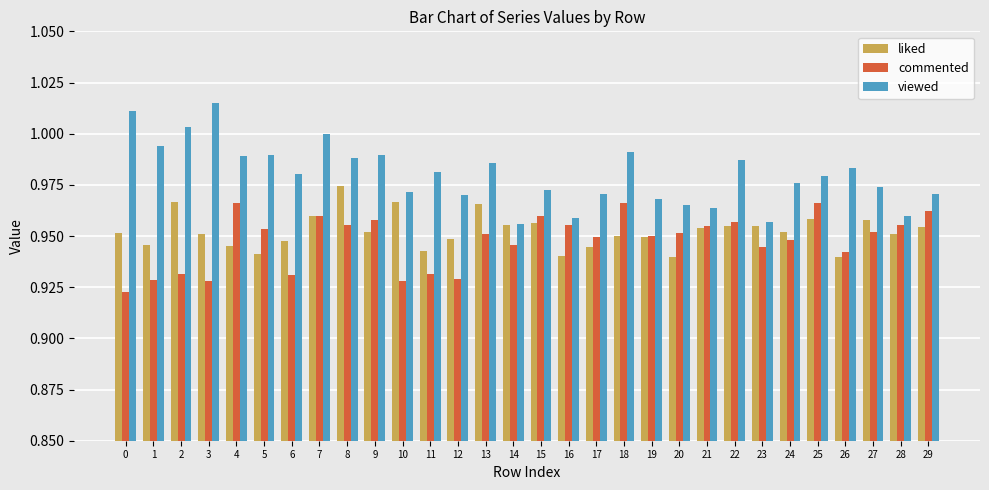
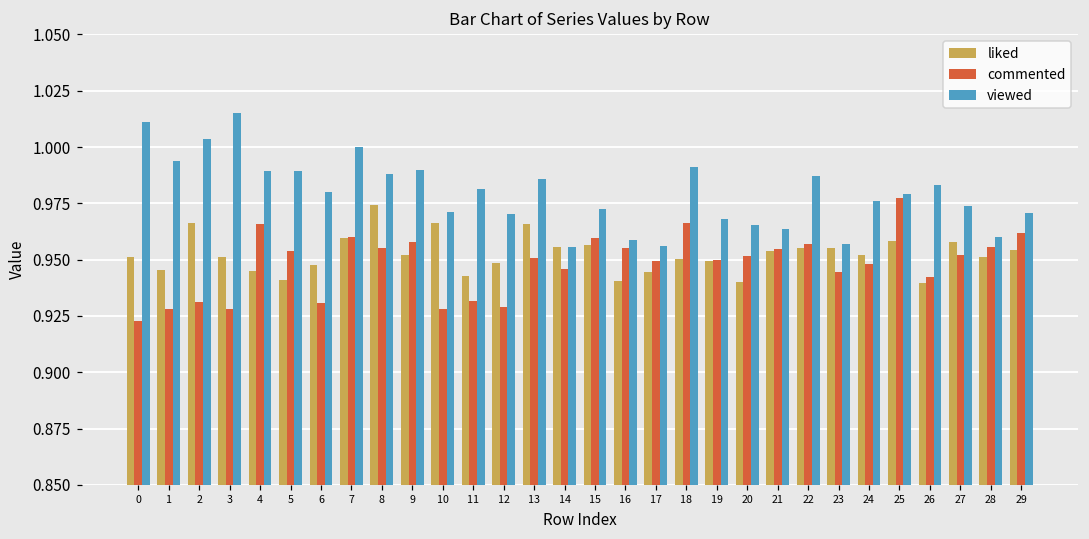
viewed, 17: 0.971 -> 0.956
commented, 25: 0.966 -> 0.977
